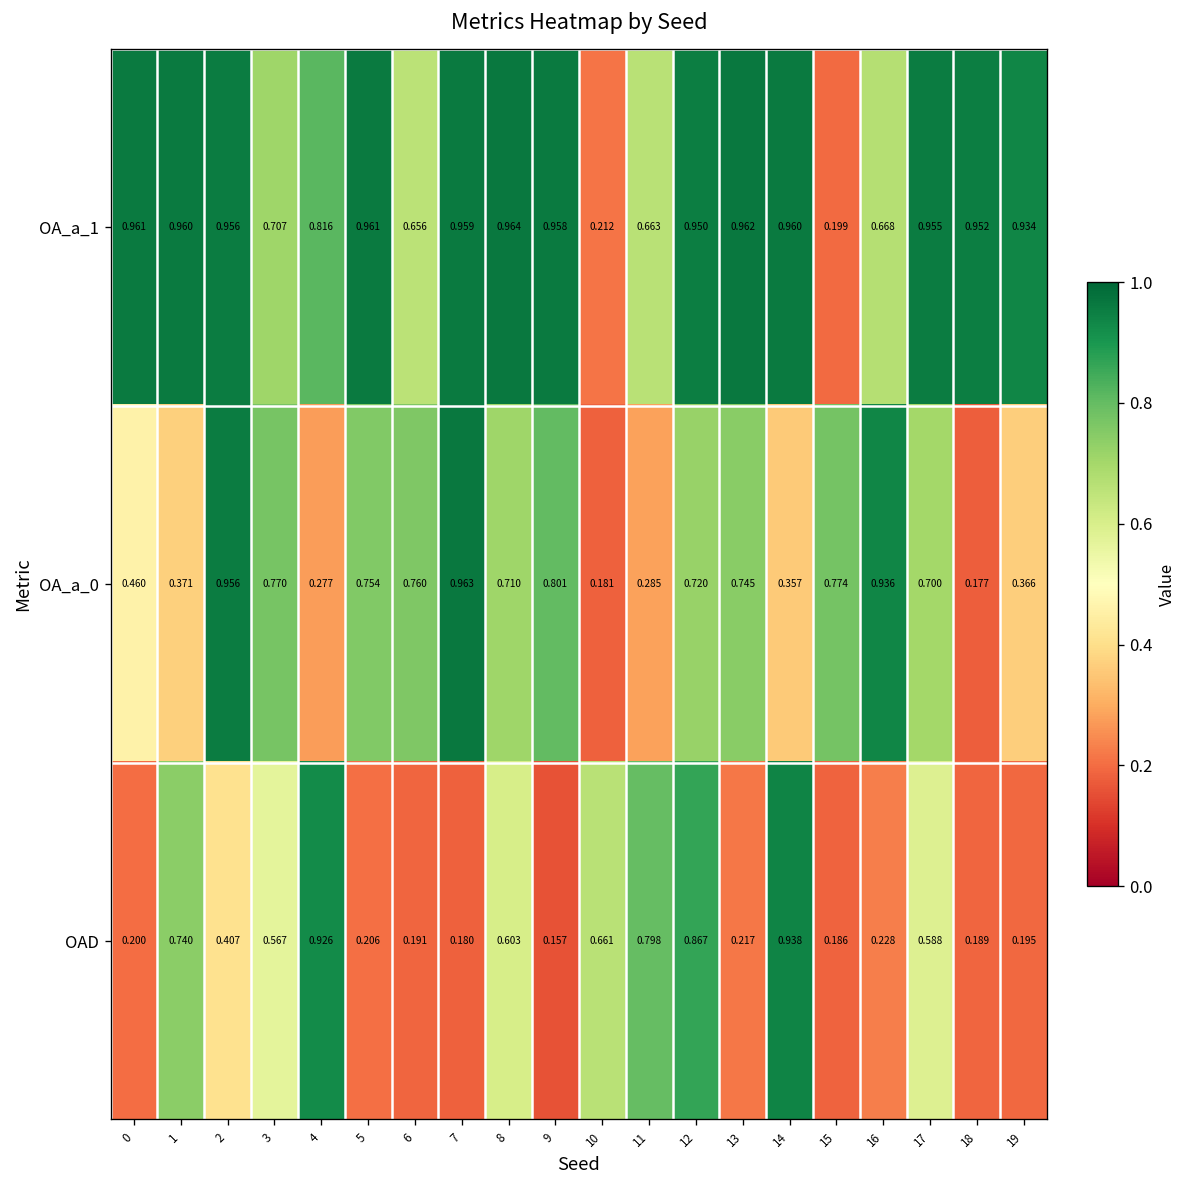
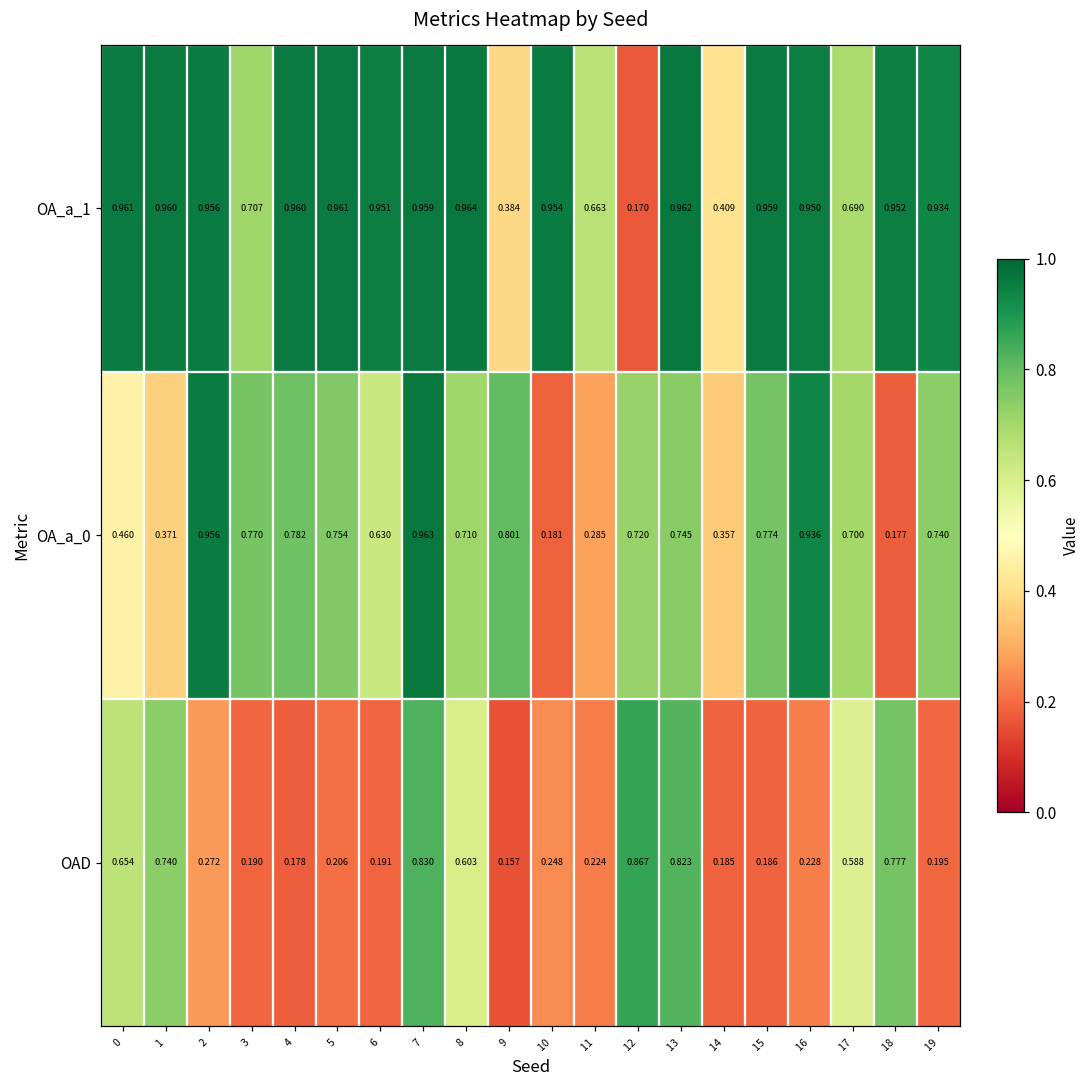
OA_a_1, 4: 0.816 -> 0.960
OA_a_1, 6: 0.656 -> 0.951
OA_a_1, 9: 0.958 -> 0.384
OA_a_1, 10: 0.212 -> 0.954
OA_a_1, 12: 0.950 -> 0.170
OA_a_1, 14: 0.960 -> 0.409
OA_a_1, 15: 0.199 -> 0.959
OA_a_1, 16: 0.668 -> 0.950
OA_a_1, 17: 0.955 -> 0.690
OA_a_0, 4: 0.277 -> 0.782
OA_a_0, 6: 0.760 -> 0.630
OA_a_0, 19: 0.366 -> 0.740
OAD, 0: 0.200 -> 0.654
OAD, 2: 0.407 -> 0.272
OAD, 3: 0.567 -> 0.190
OAD, 4: 0.926 -> 0.178
OAD, 7: 0.180 -> 0.830
OAD, 10: 0.661 -> 0.248
OAD, 11: 0.798 -> 0.224
OAD, 13: 0.217 -> 0.823
OAD, 14: 0.938 -> 0.185
OAD, 18: 0.189 -> 0.777
